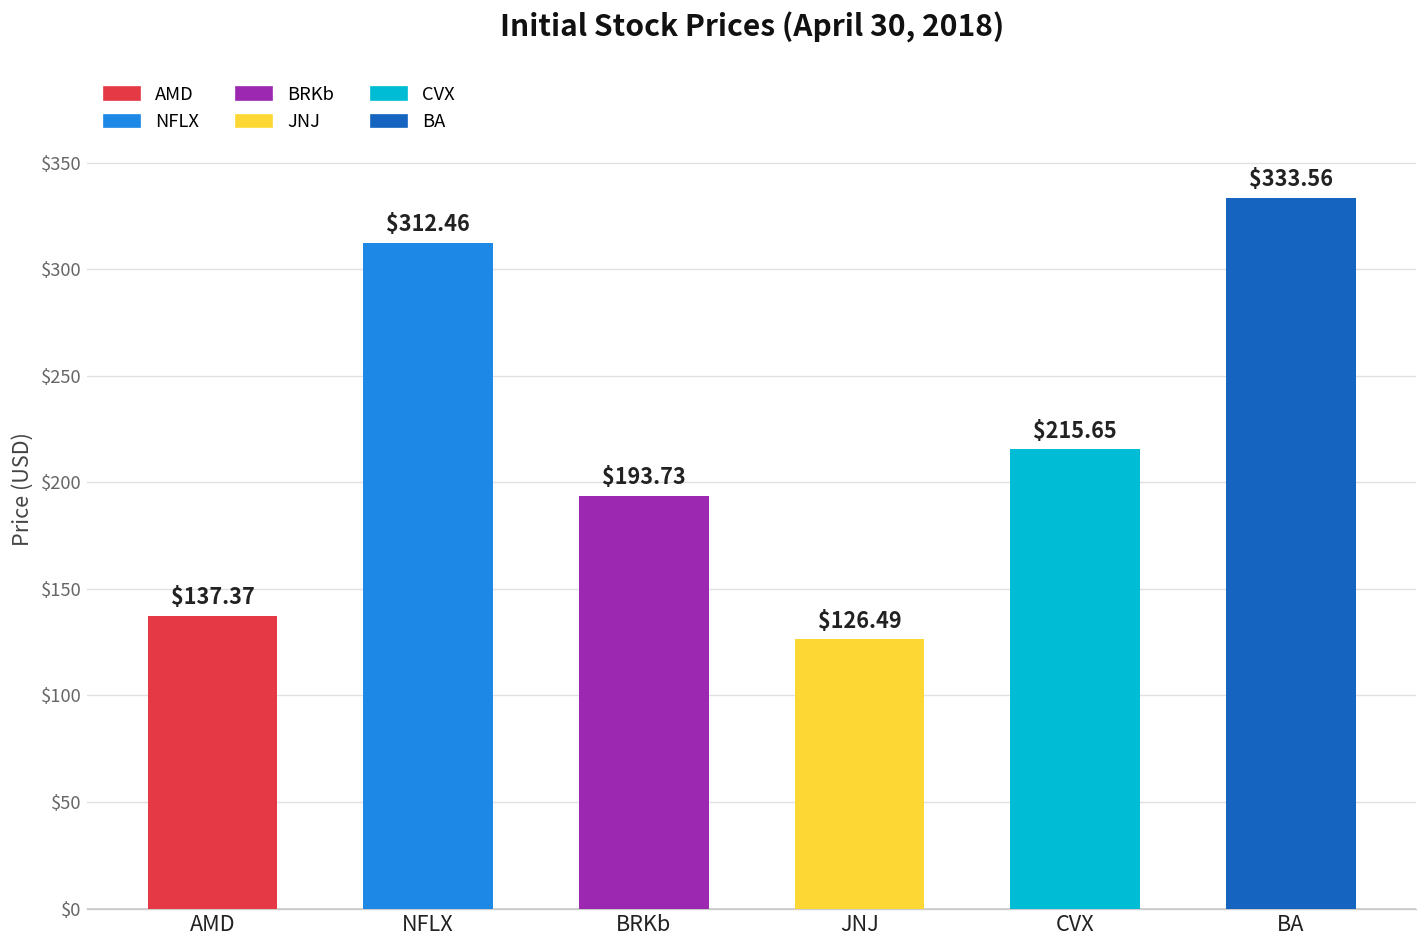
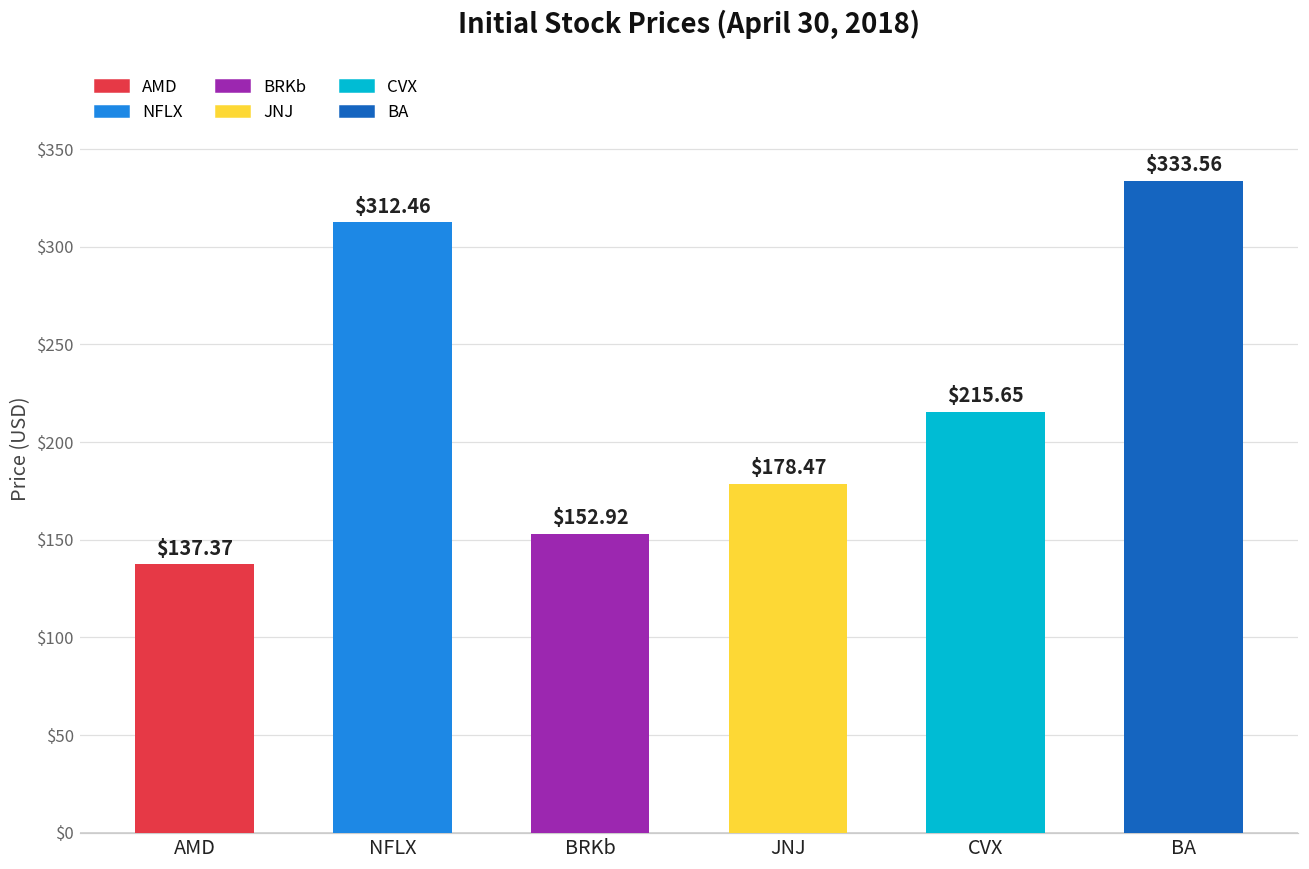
BRKb: $193.73 -> $152.92
JNJ: $126.49 -> $178.47
